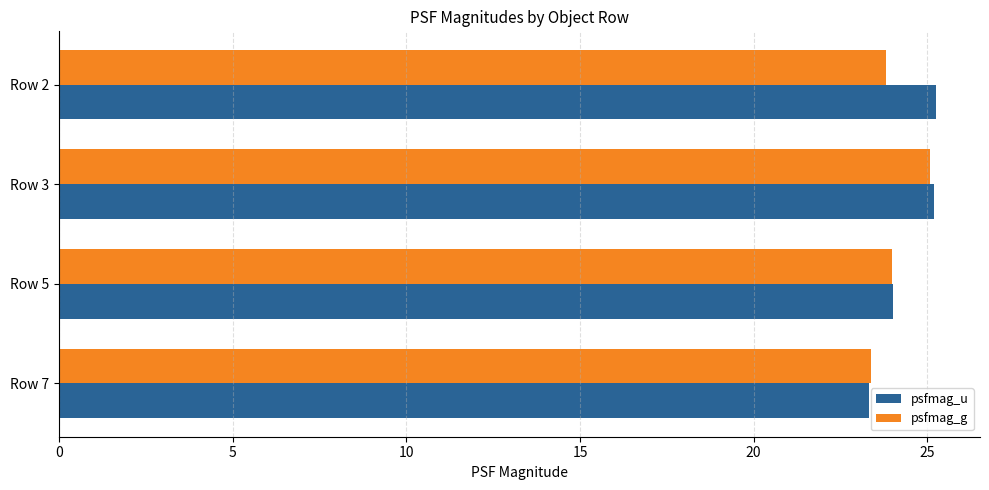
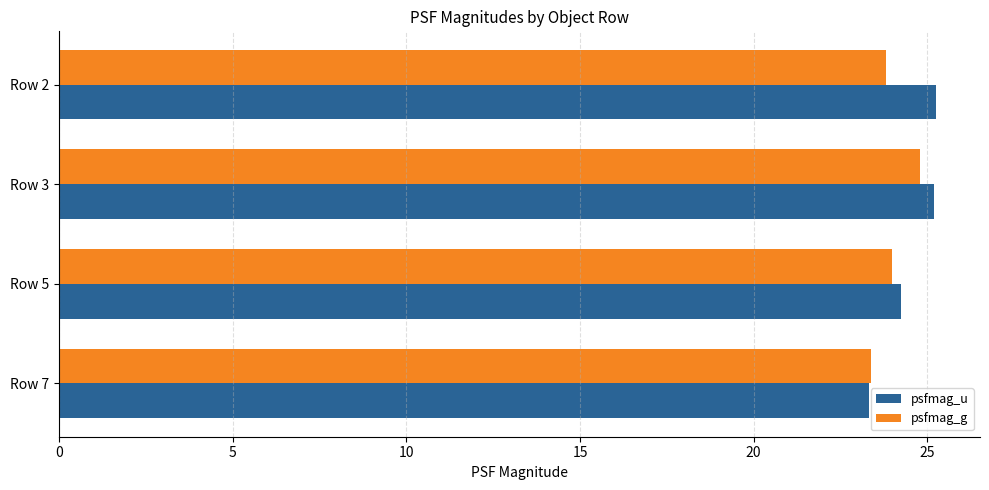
psfmag_g, Row 3: 25.1 -> 24.8
psfmag_u, Row 5: 24.0 -> 24.3
